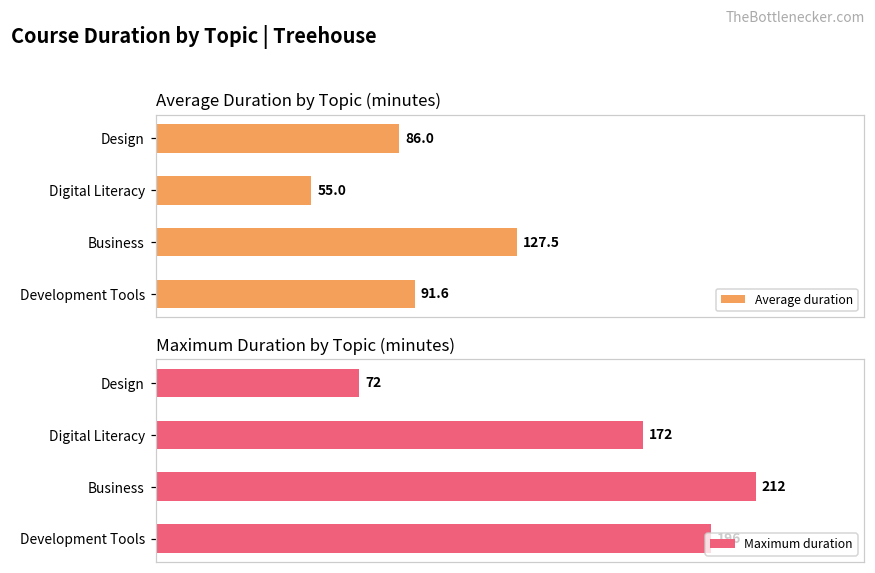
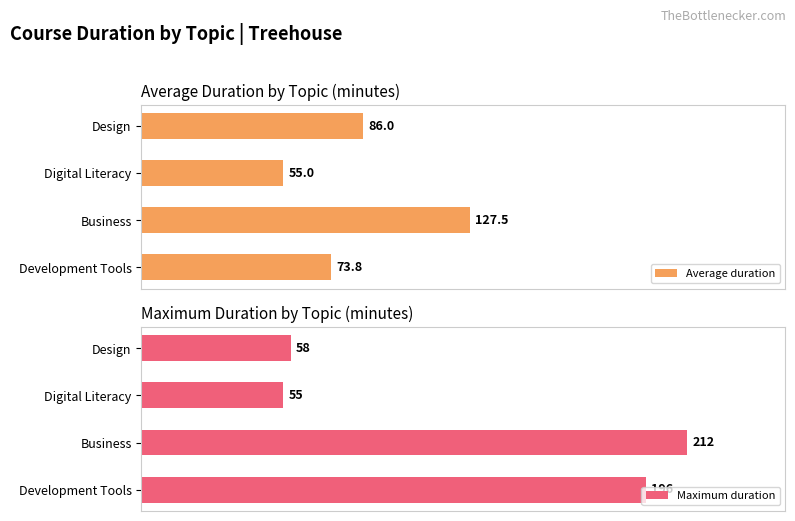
Average Duration by Topic (minutes), Development Tools: 91.6 -> 73.8
Maximum Duration by Topic (minutes), Design: 72 -> 58
Maximum Duration by Topic (minutes), Digital Literacy: 172 -> 55
